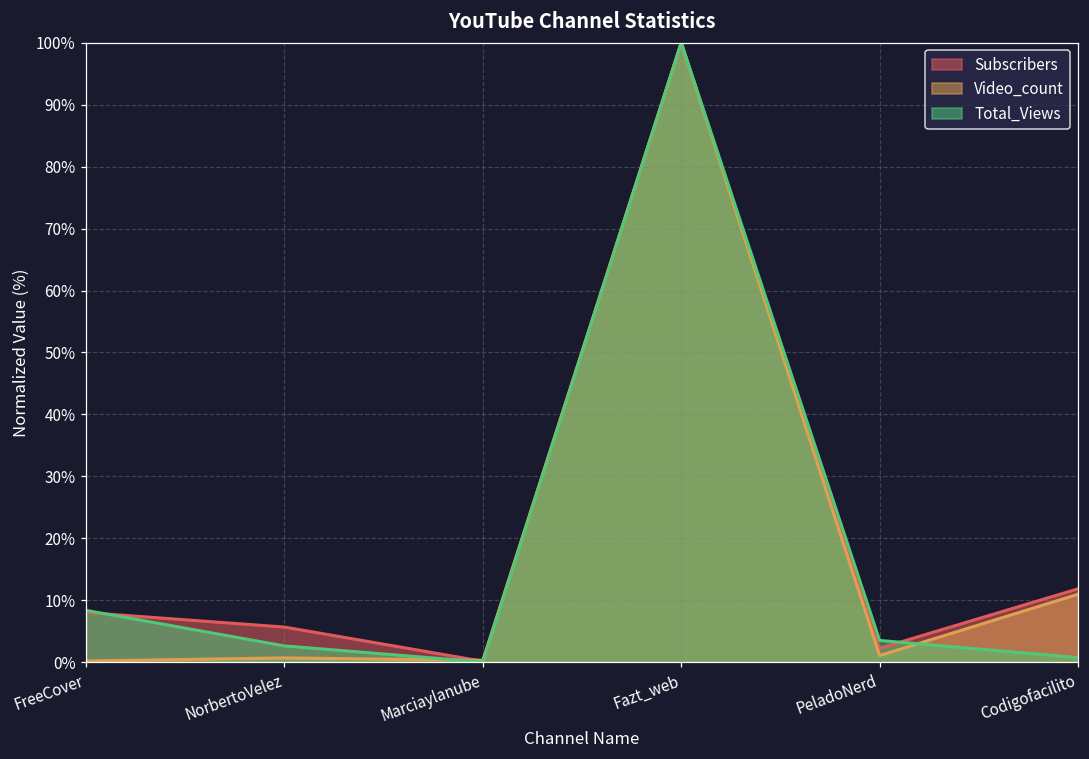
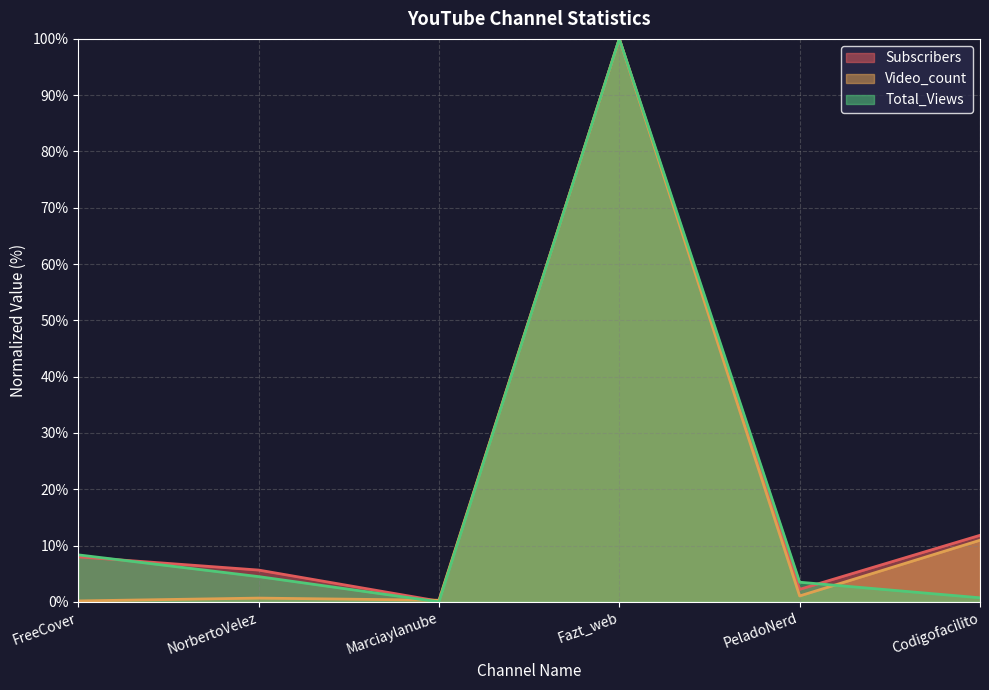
Total_Views, NorbertoVelez: 3% -> 4%
